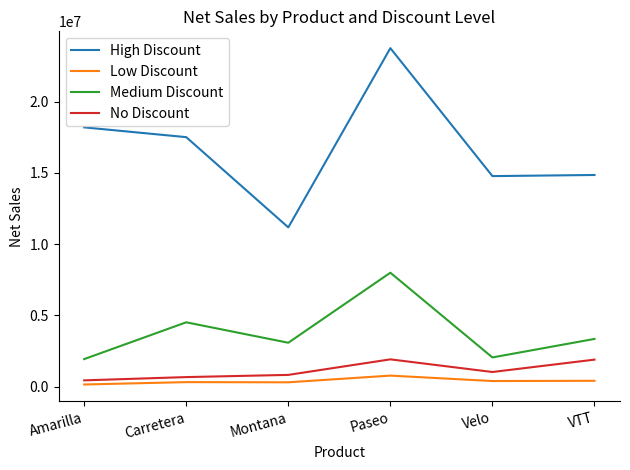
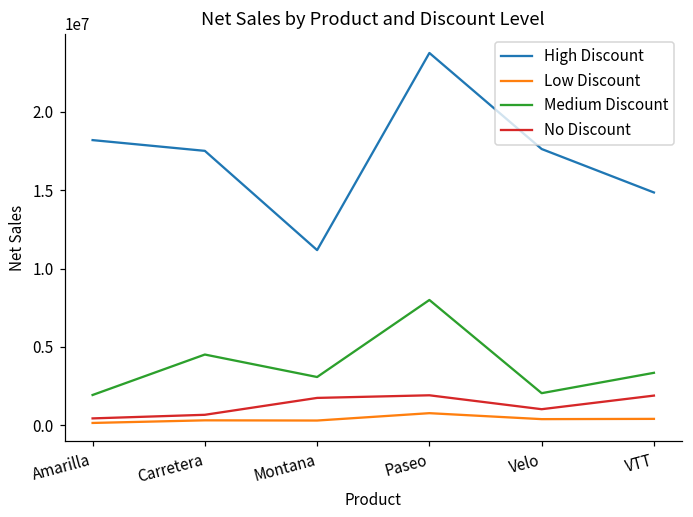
No Discount, Montana: 800000 -> 1700000
High Discount, Velo: 14800000 -> 17600000
